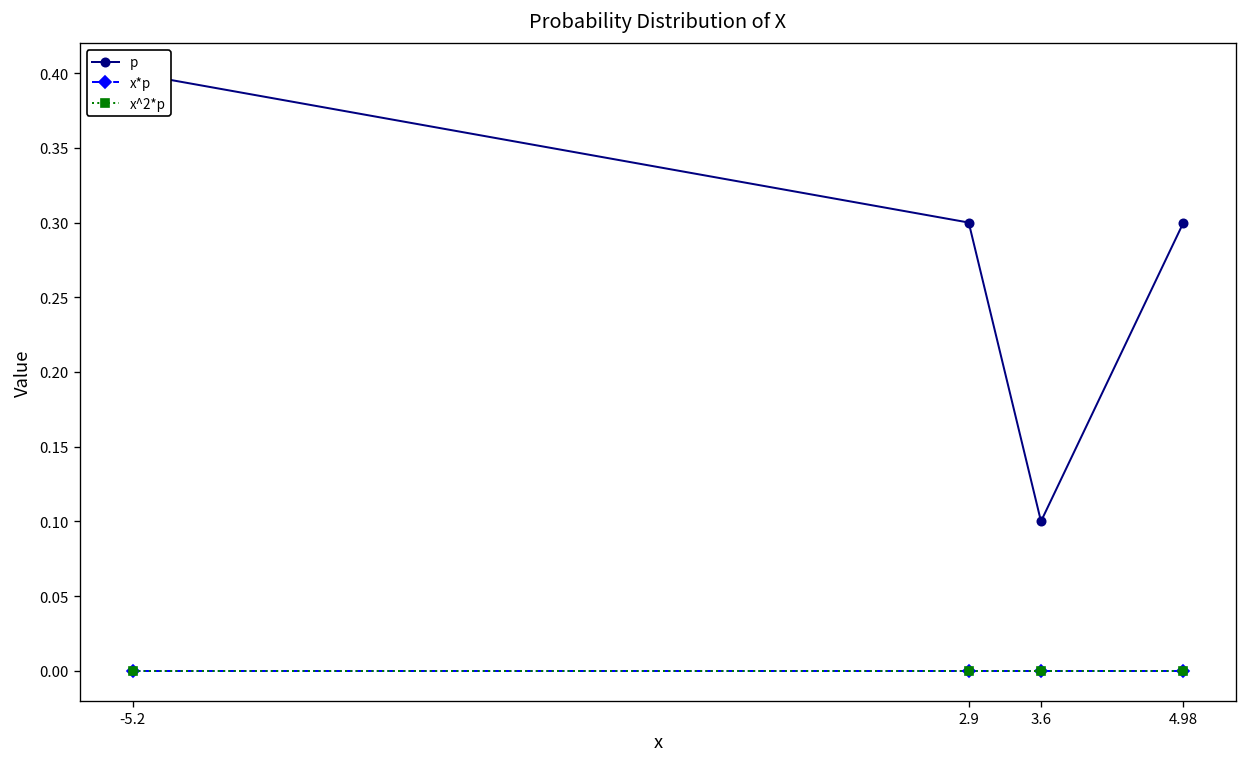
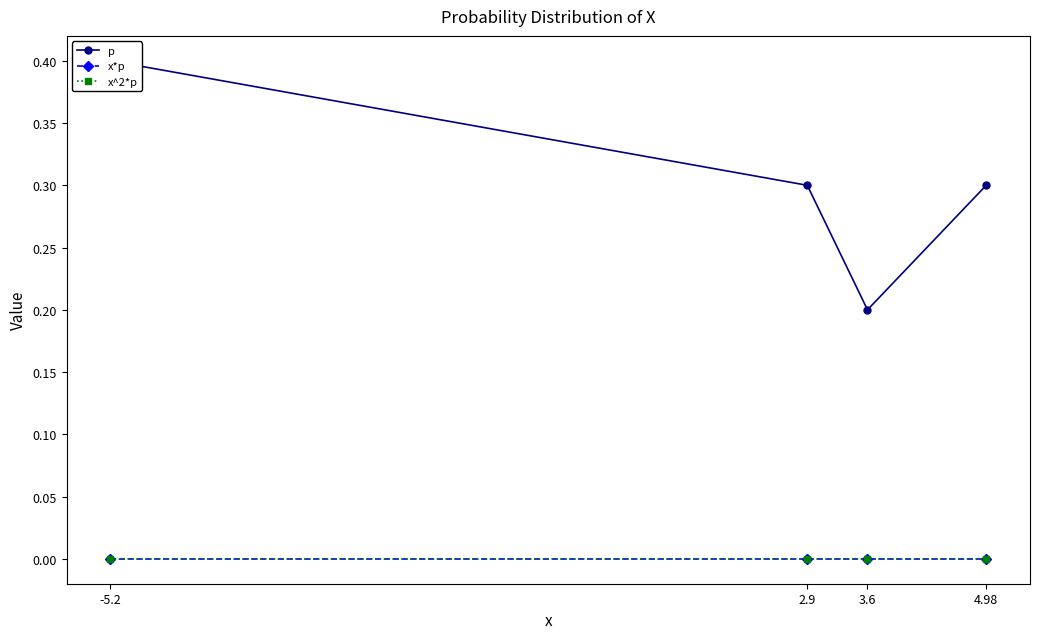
p, 3.6: 0.1 -> 0.2
